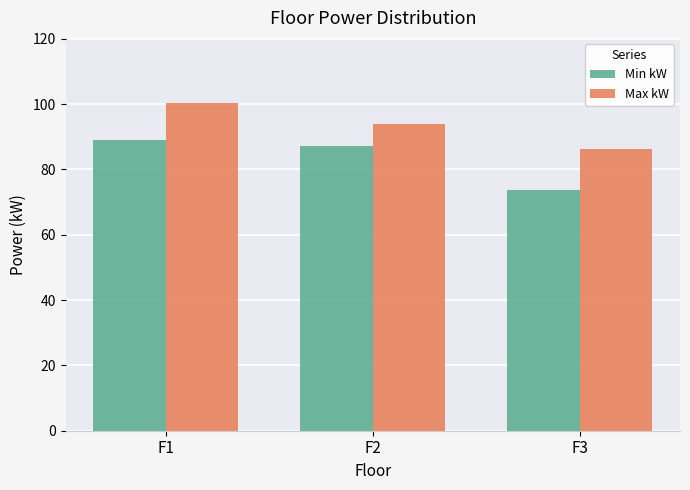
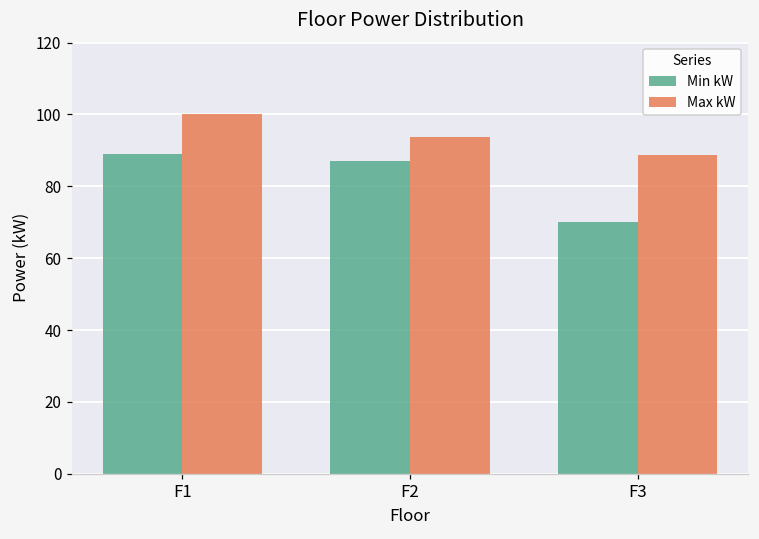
Min kW, F3: 74 -> 70
Max kW, F3: 86 -> 89
